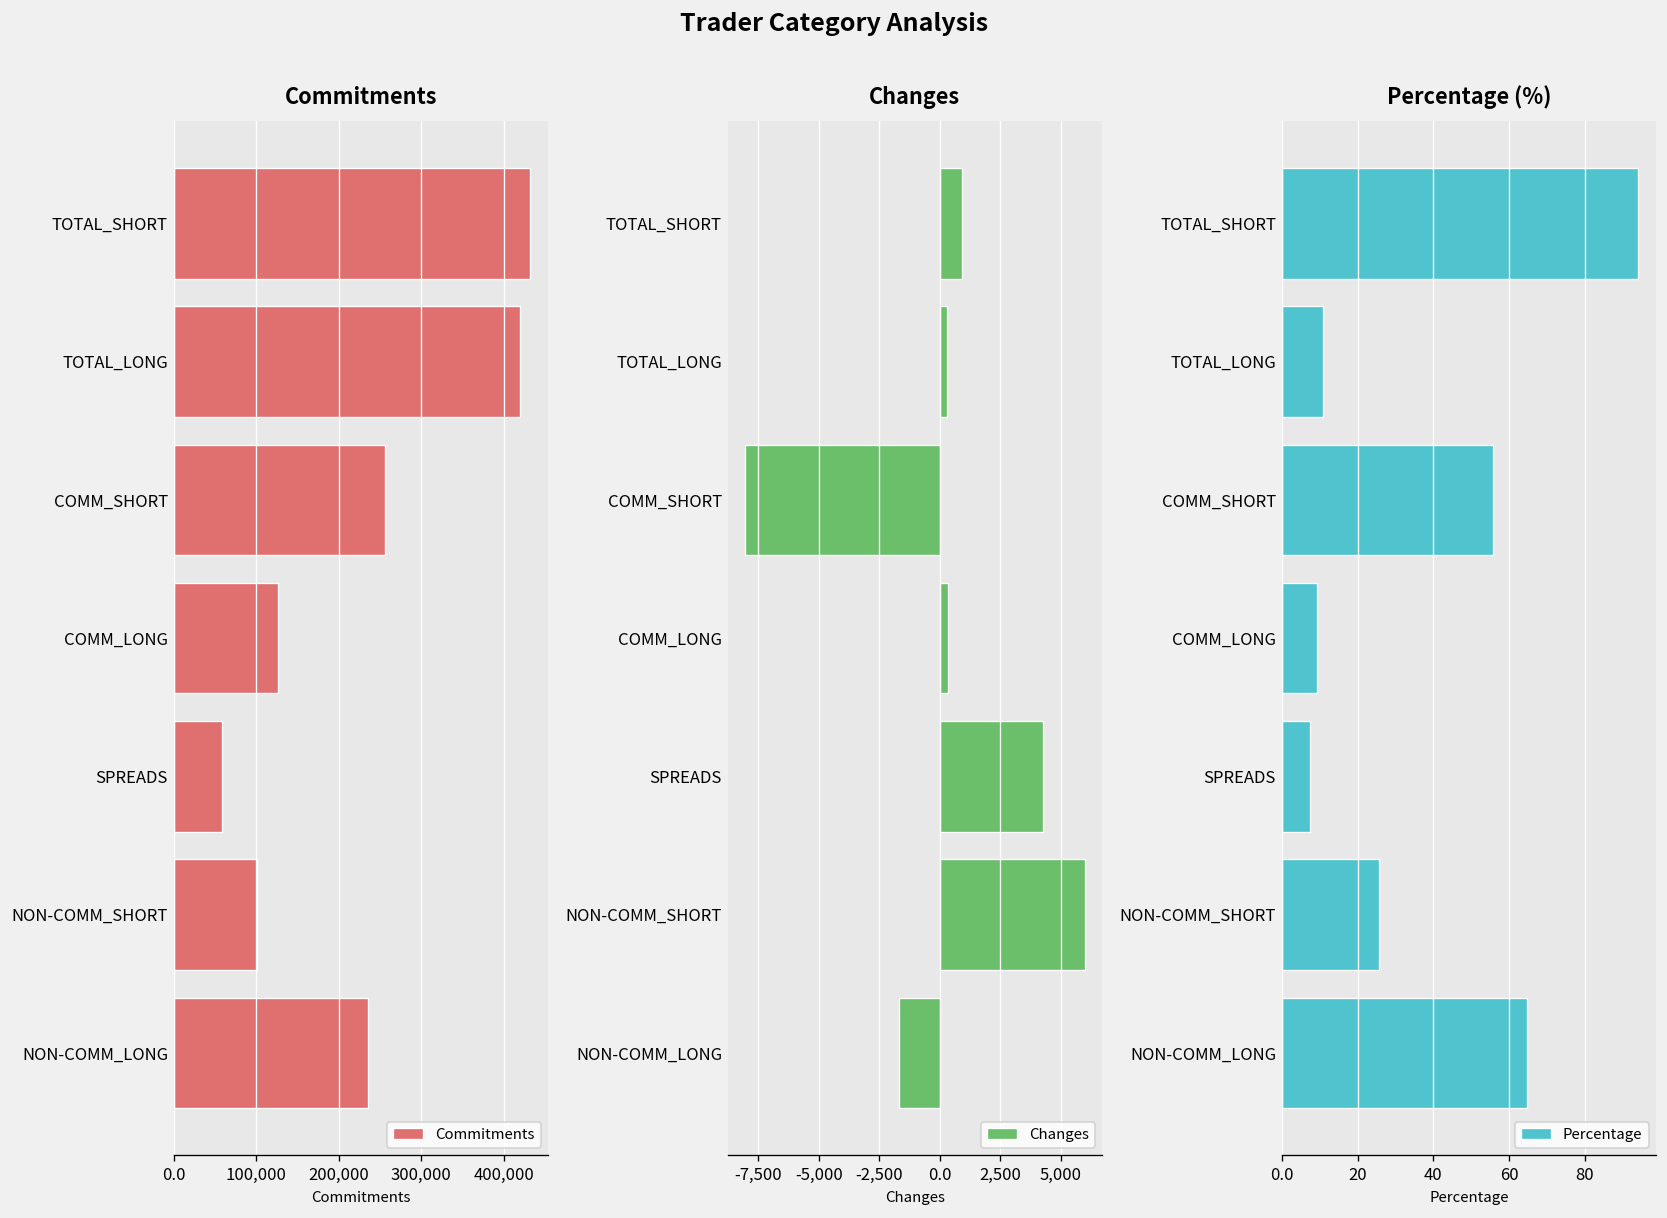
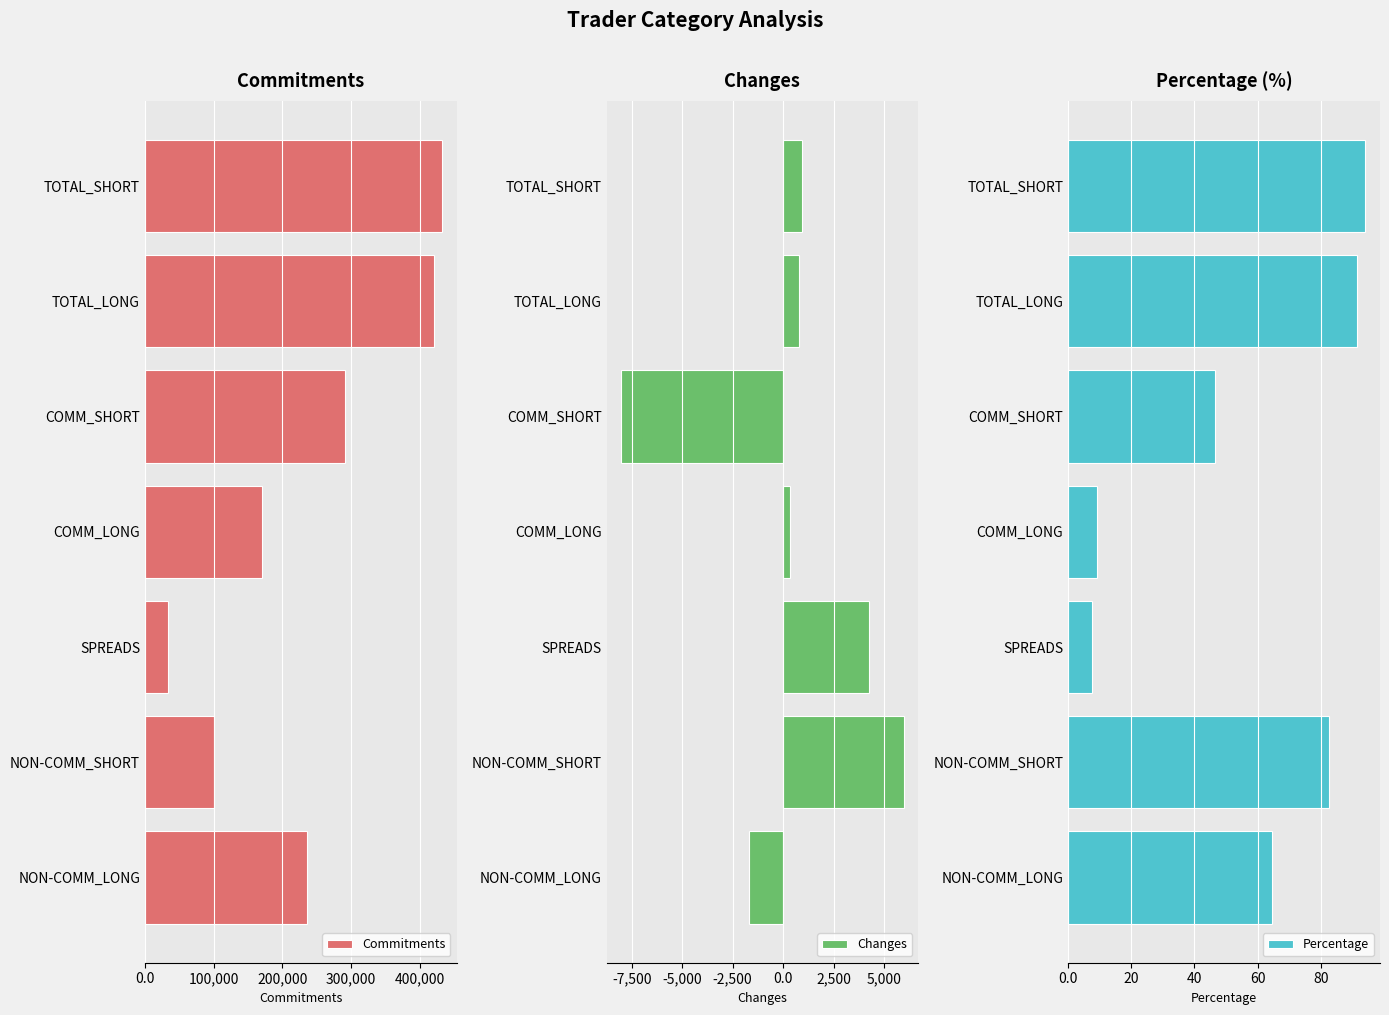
Commitments, COMM_SHORT: 260,000 -> 290,000
Commitments, COMM_LONG: 130,000 -> 170,000
Commitments, SPREADS: 60,000 -> 30,000
Changes, TOTAL_LONG: 300 -> 800
Percentage (%), TOTAL_LONG: 11 -> 92
Percentage (%), COMM_SHORT: 56 -> 47
Percentage (%), NON-COMM_SHORT: 26 -> 83
